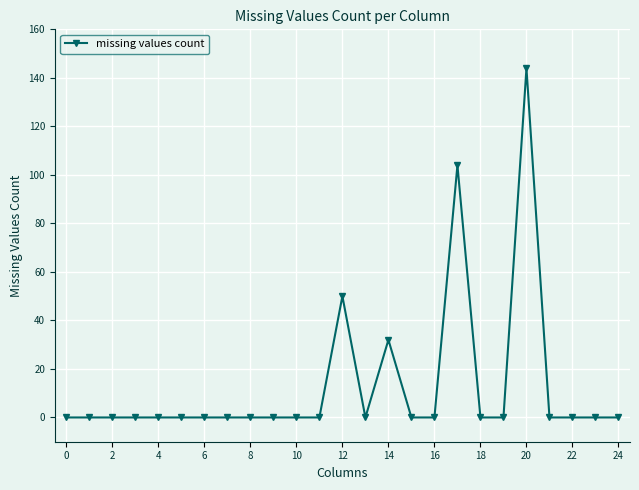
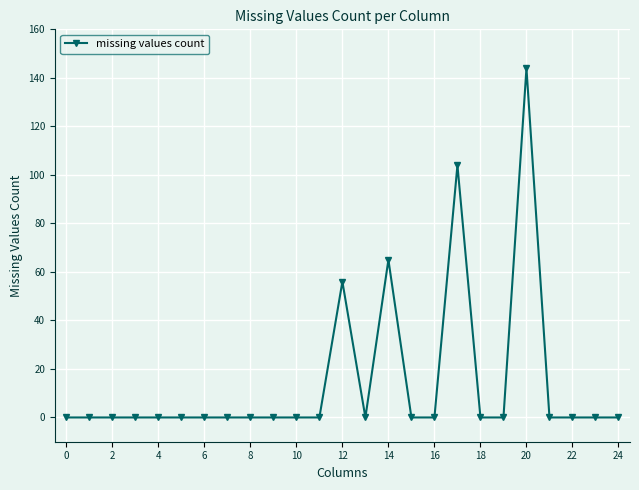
12: 50 -> 56
14: 32 -> 65
